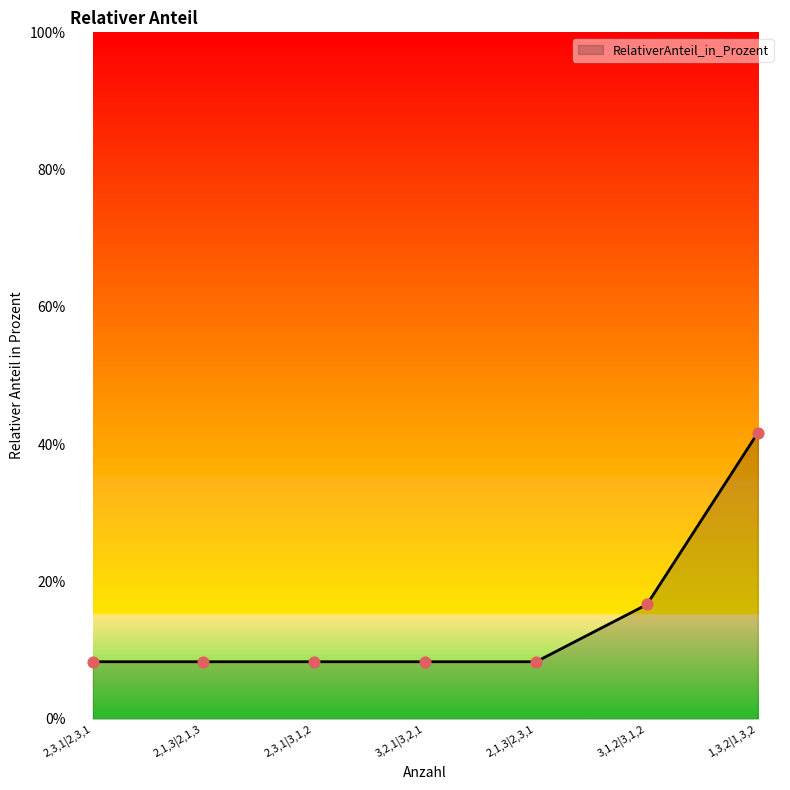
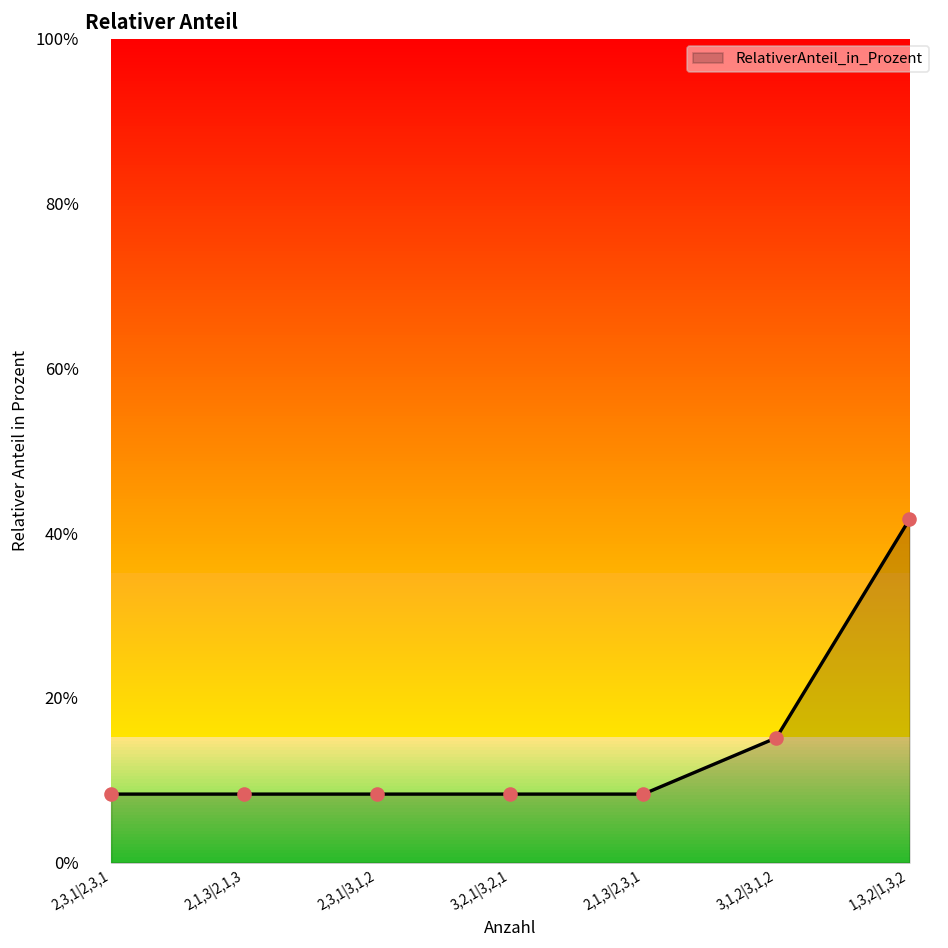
3,1,2|3,1,2: 17% -> 15%
